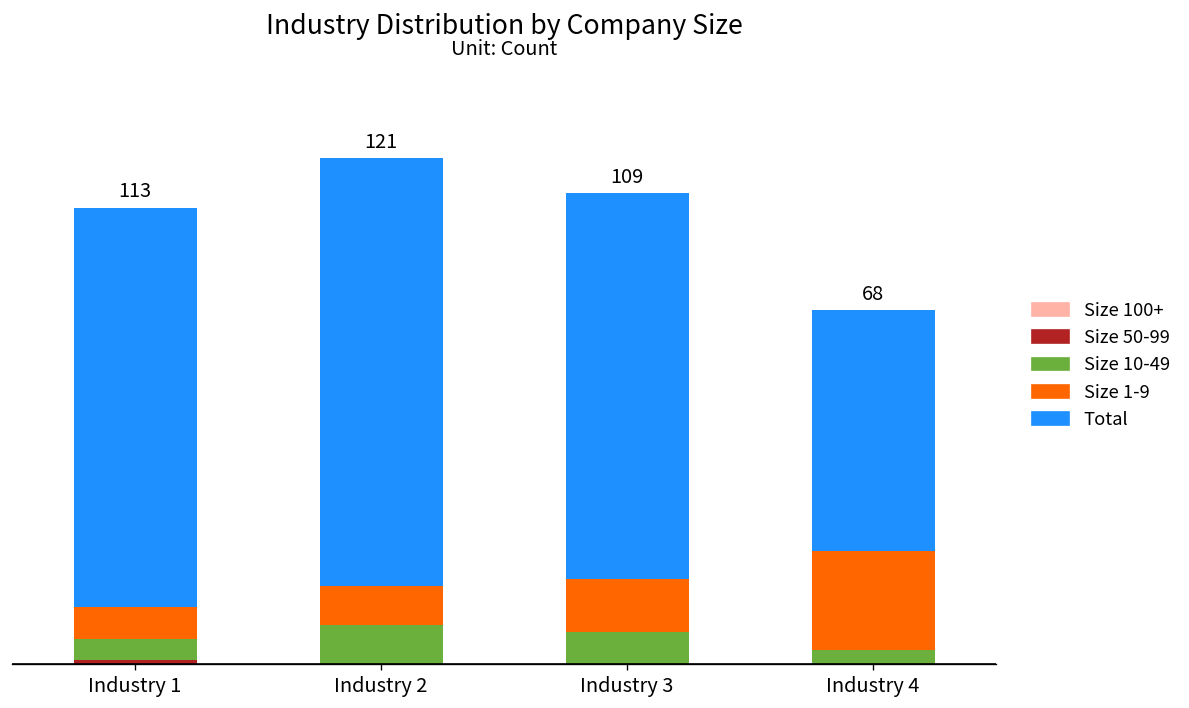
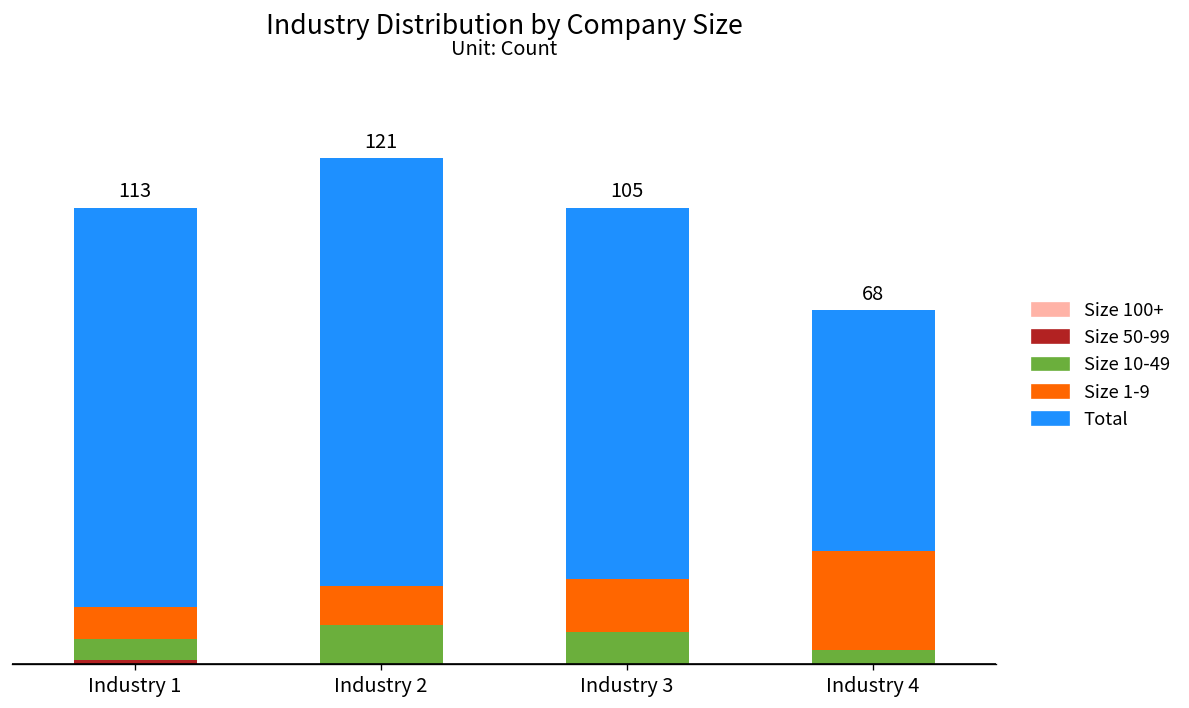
Total, Industry 3: 109 -> 105
